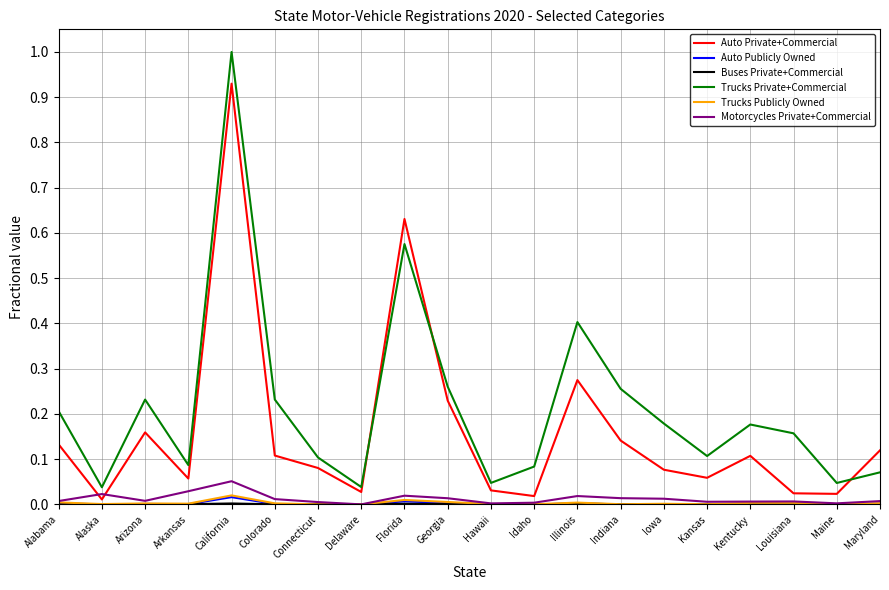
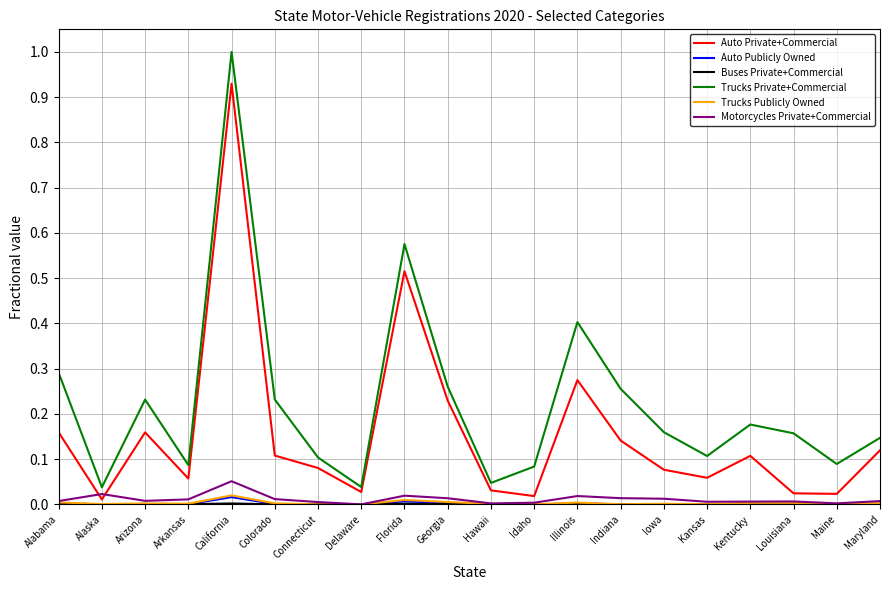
Auto Private+Commercial, Alabama: 0.13 -> 0.16
Trucks Private+Commercial, Alabama: 0.21 -> 0.29
Motorcycles Private+Commercial, Arkansas: 0.03 -> 0.01
Auto Private+Commercial, Florida: 0.63 -> 0.52
Trucks Private+Commercial, Iowa: 0.18 -> 0.16
Trucks Private+Commercial, Maine: 0.05 -> 0.09
Trucks Private+Commercial, Maryland: 0.07 -> 0.15
